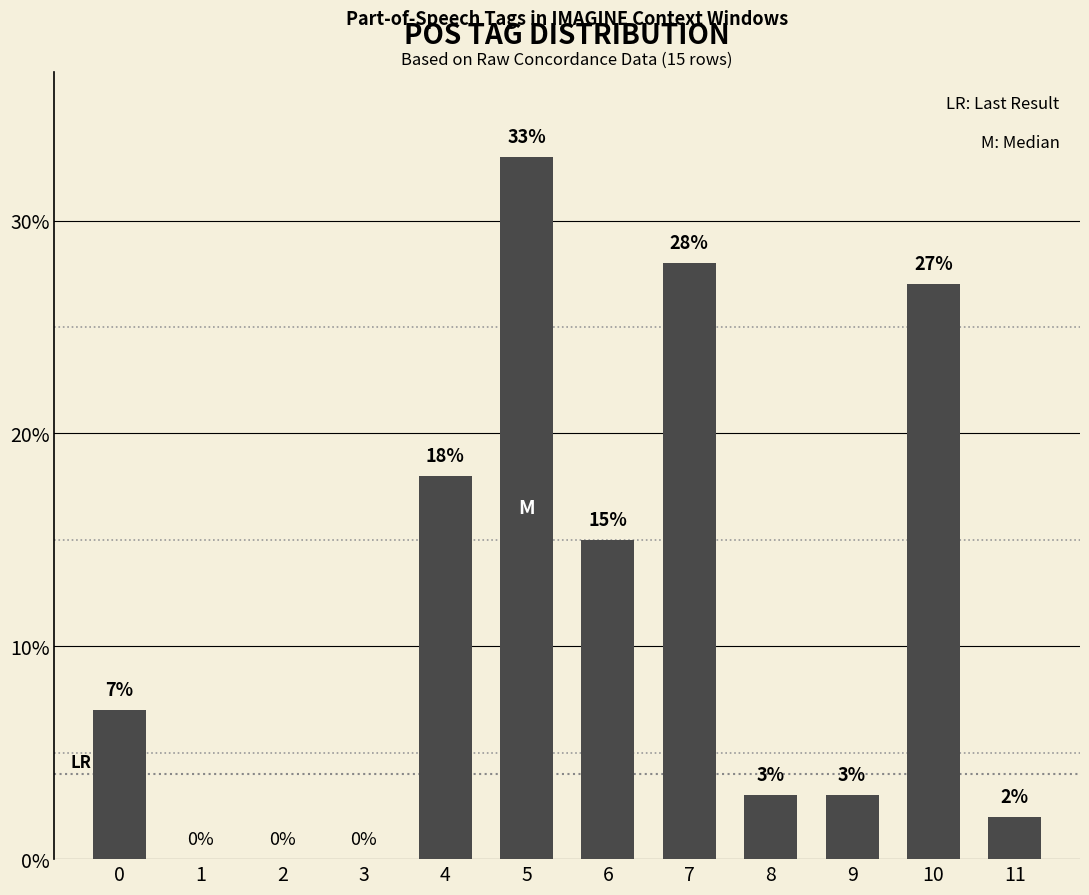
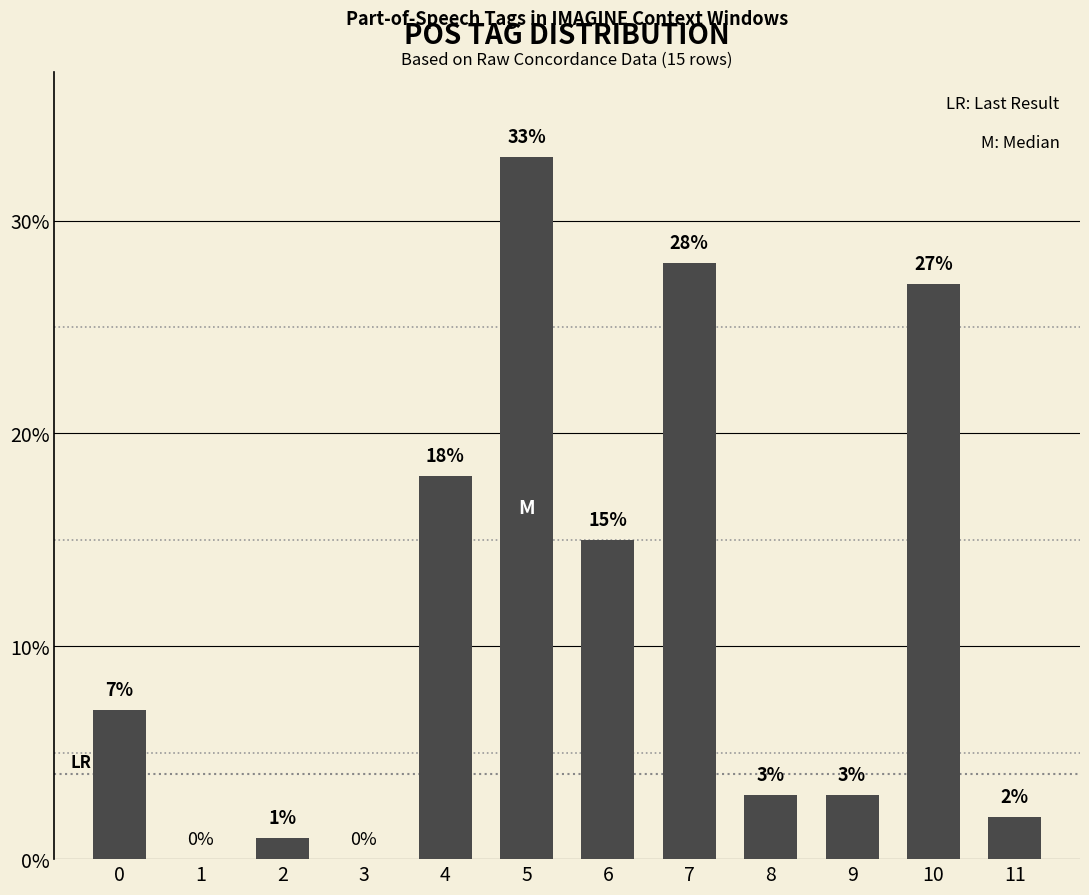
2: 0% -> 1%
